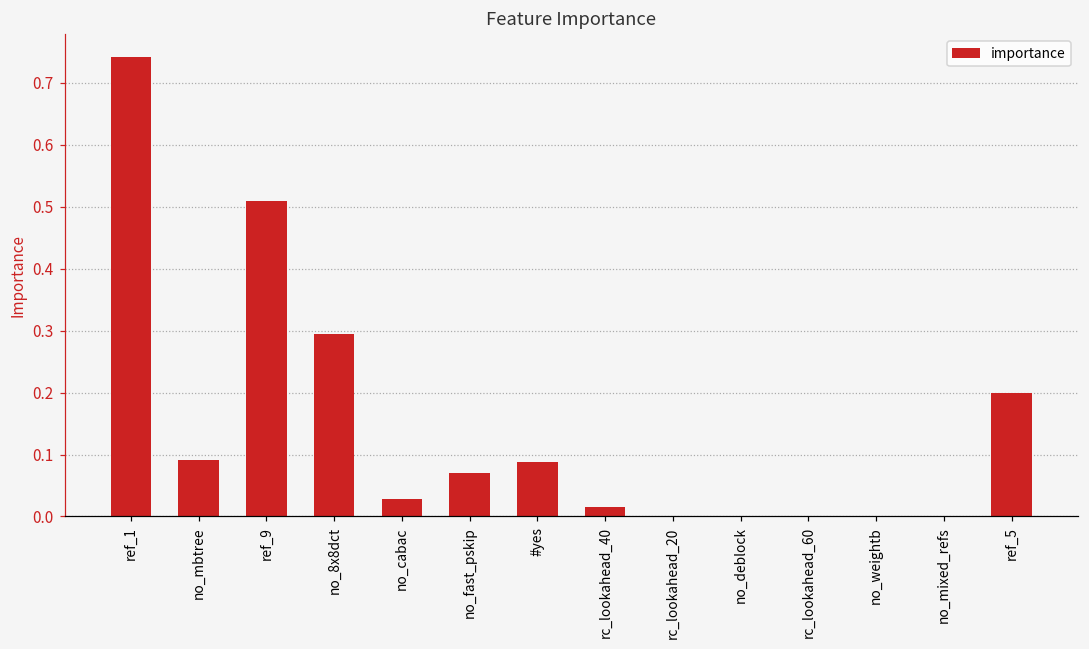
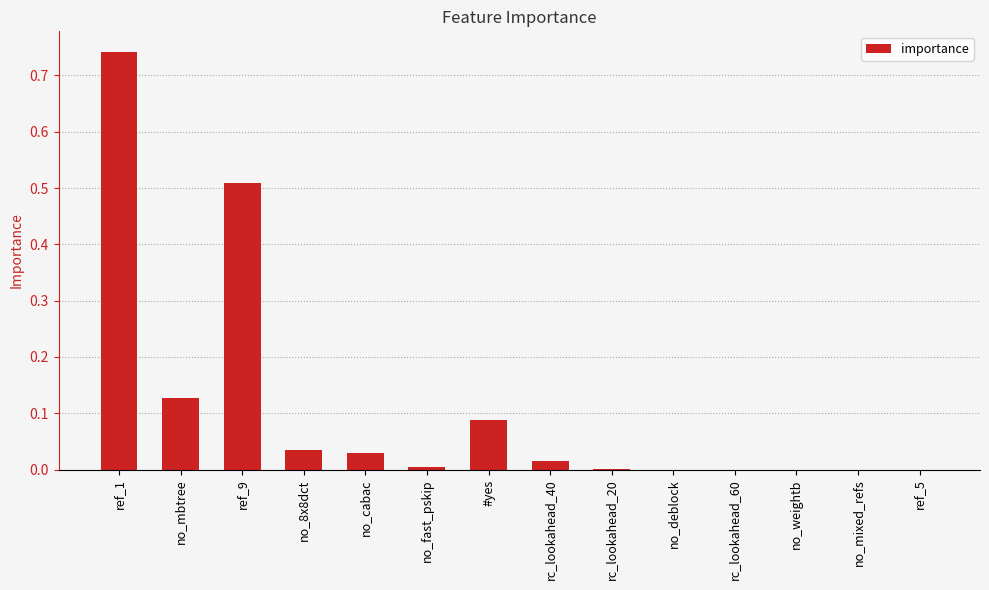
no_mbtree: 0.09 -> 0.13
no_8x8dct: 0.29 -> 0.03
no_fast_pskip: 0.07 -> 0.00
ref_5: 0.2 -> 0.0
